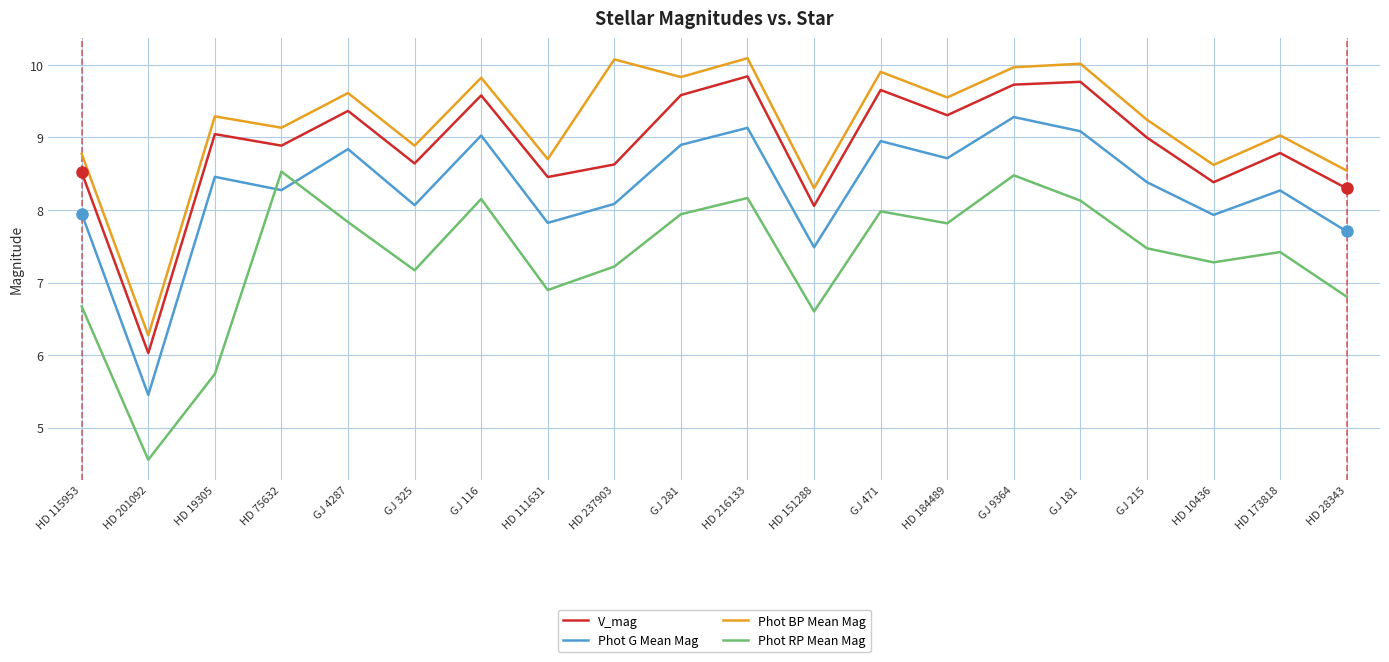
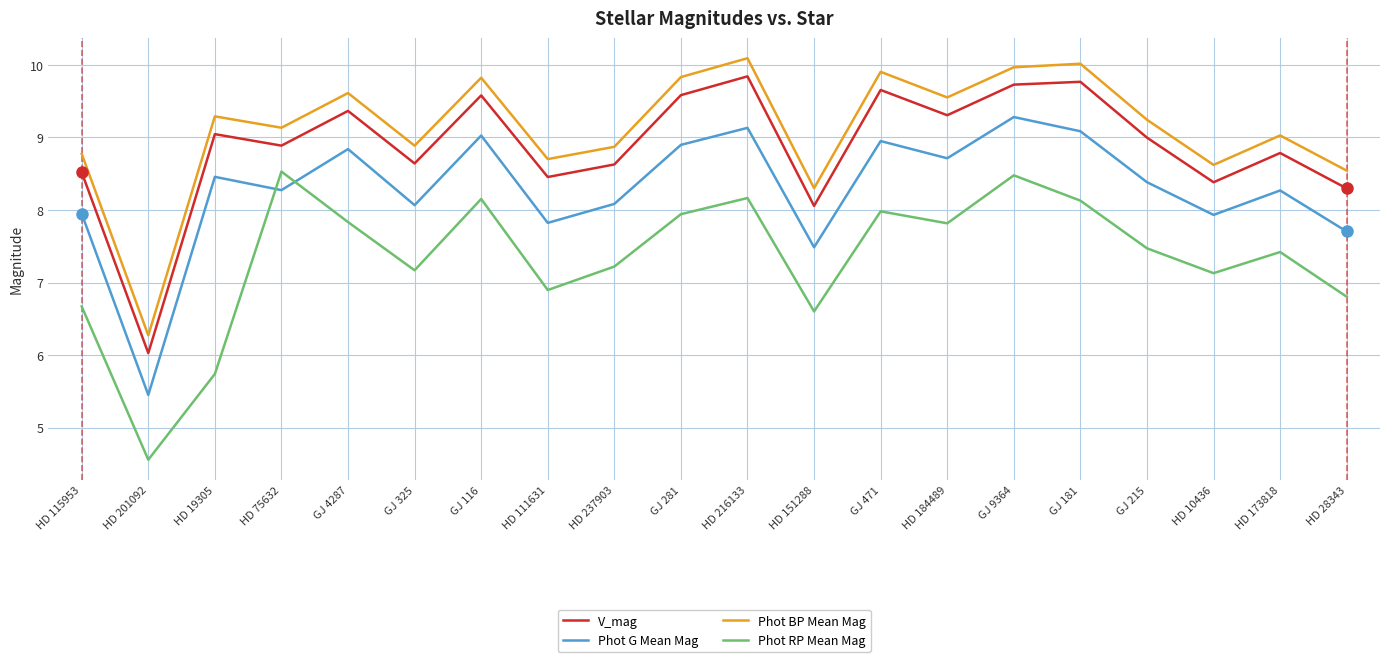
Phot BP Mean Mag, HD 237903: 10.1 -> 8.9
Phot RP Mean Mag, HD 10436: 7.3 -> 7.1
